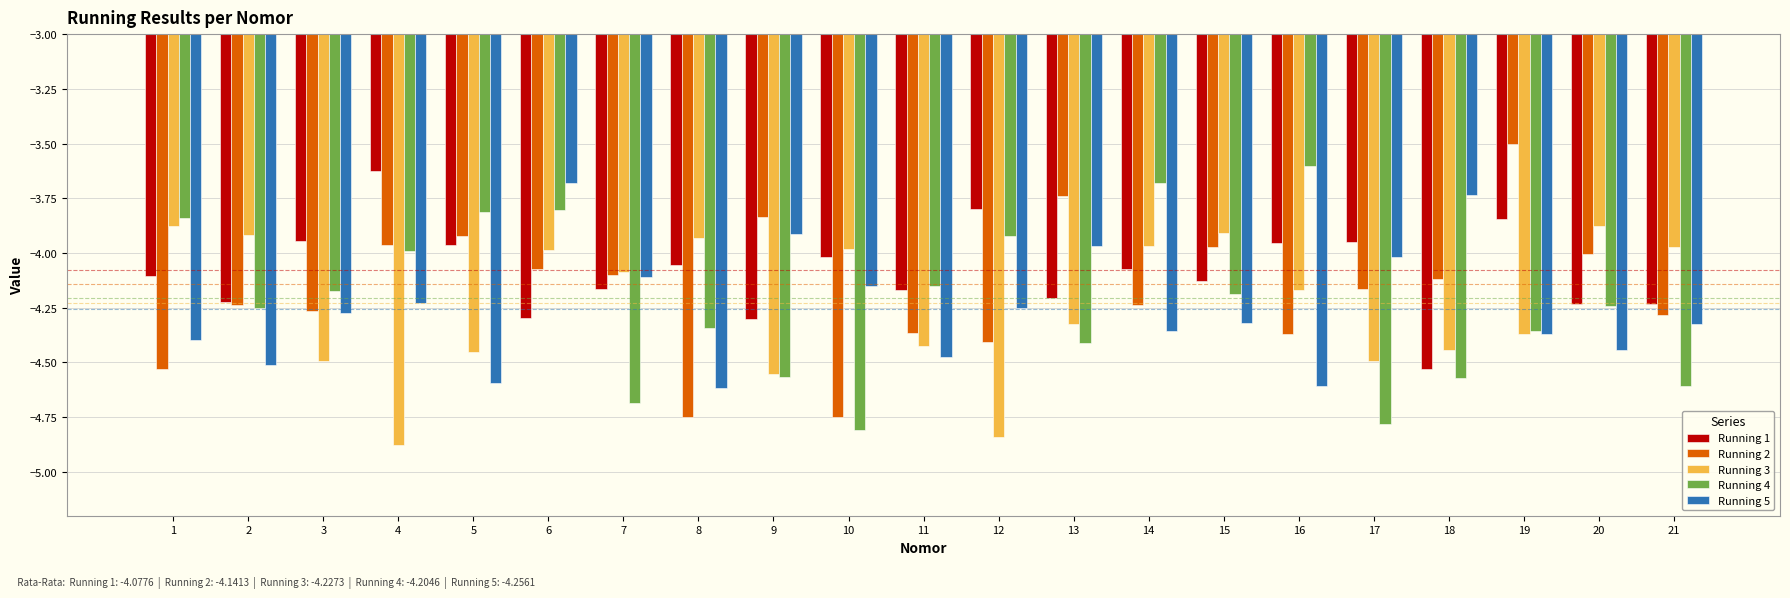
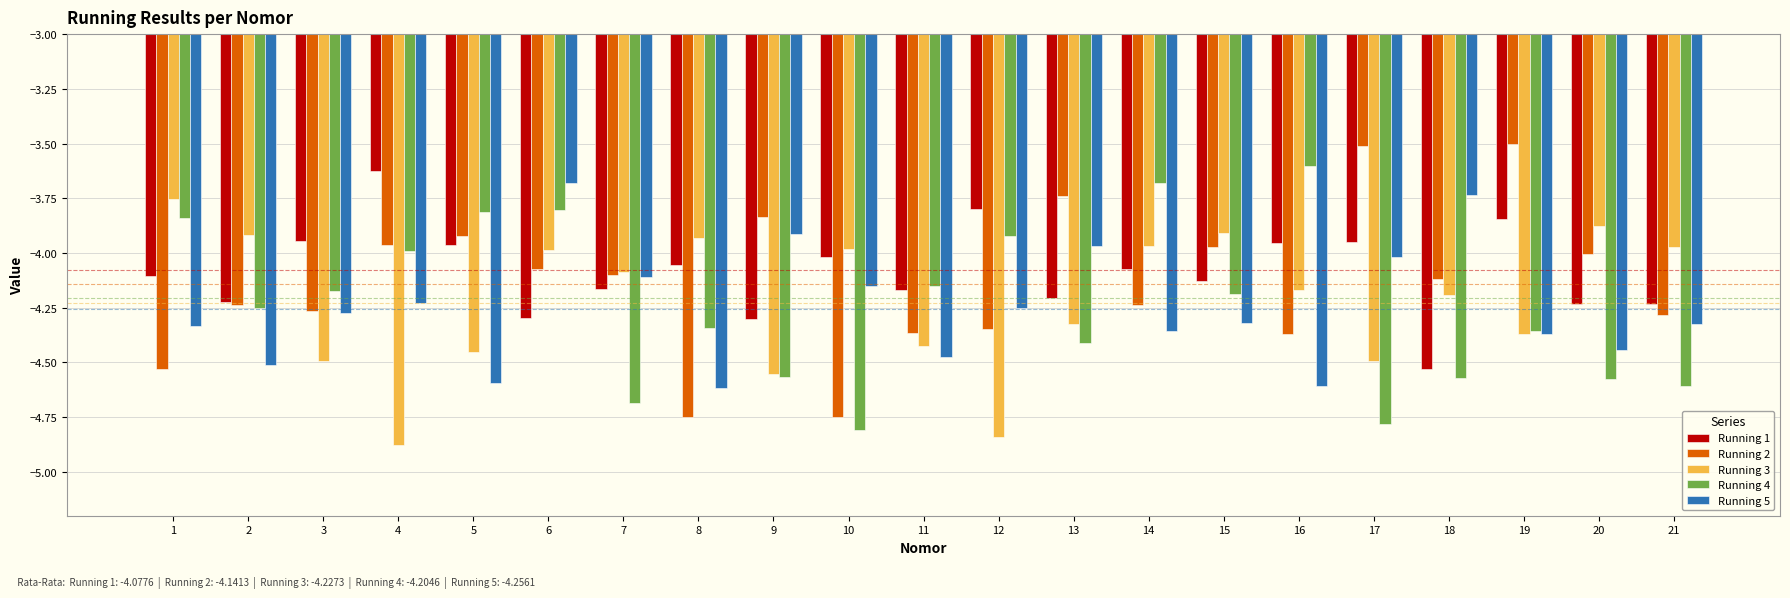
Running 3, 1: -3.88 -> -3.75
Running 5, 1: -4.40 -> -4.33
Running 2, 12: -4.41 -> -4.35
Running 2, 17: -4.17 -> -3.51
Running 3, 18: -4.44 -> -4.19
Running 4, 20: -4.24 -> -4.58
